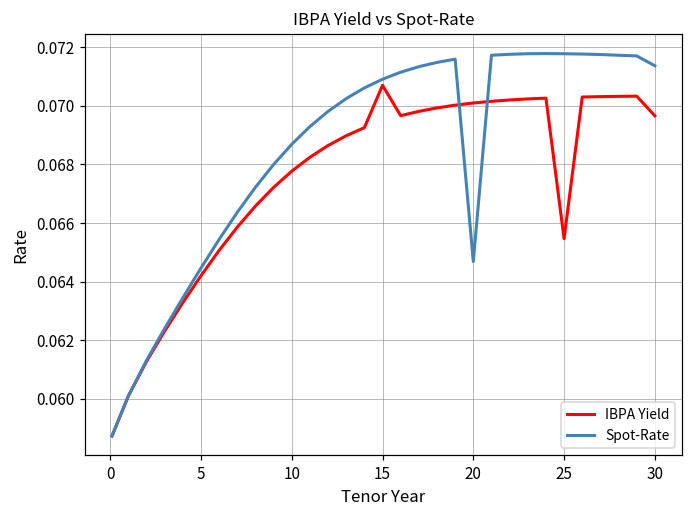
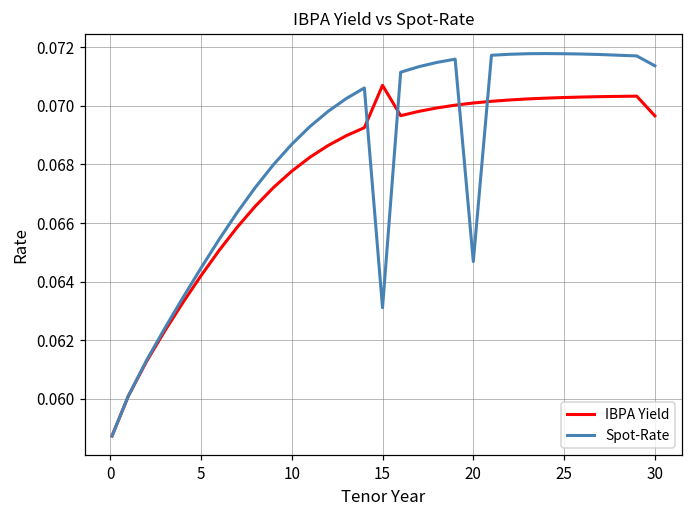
Spot-Rate, 15: 0.0709 -> 0.0631
IBPA Yield, 25: 0.0655 -> 0.0703
